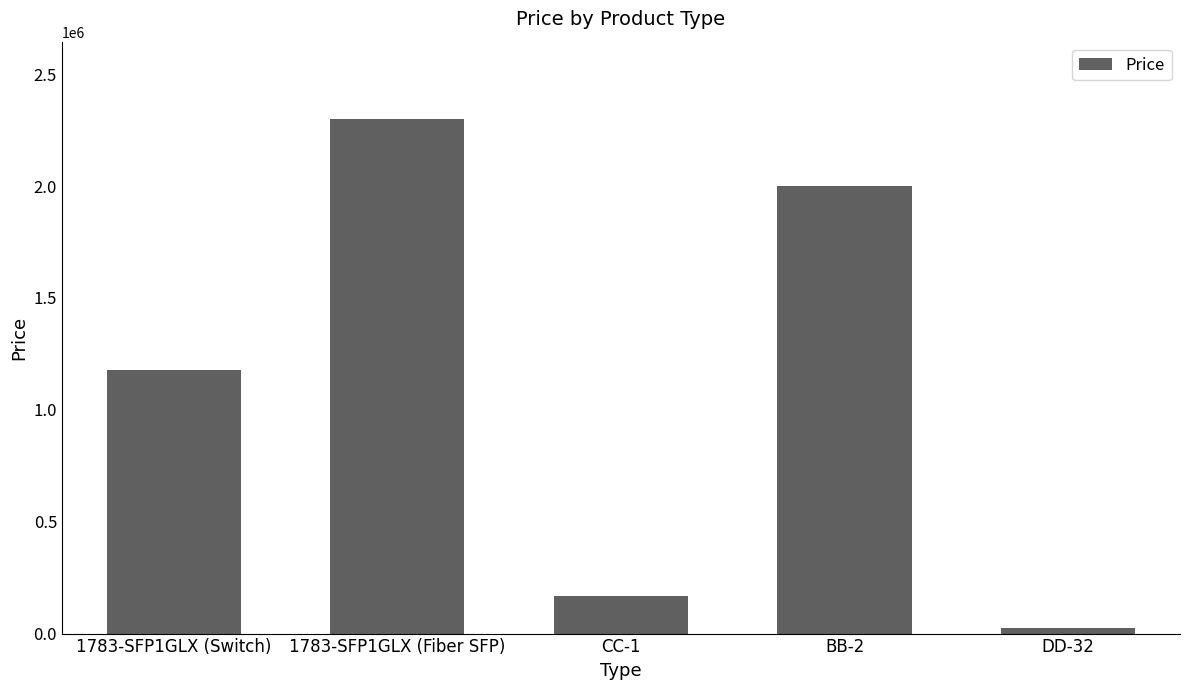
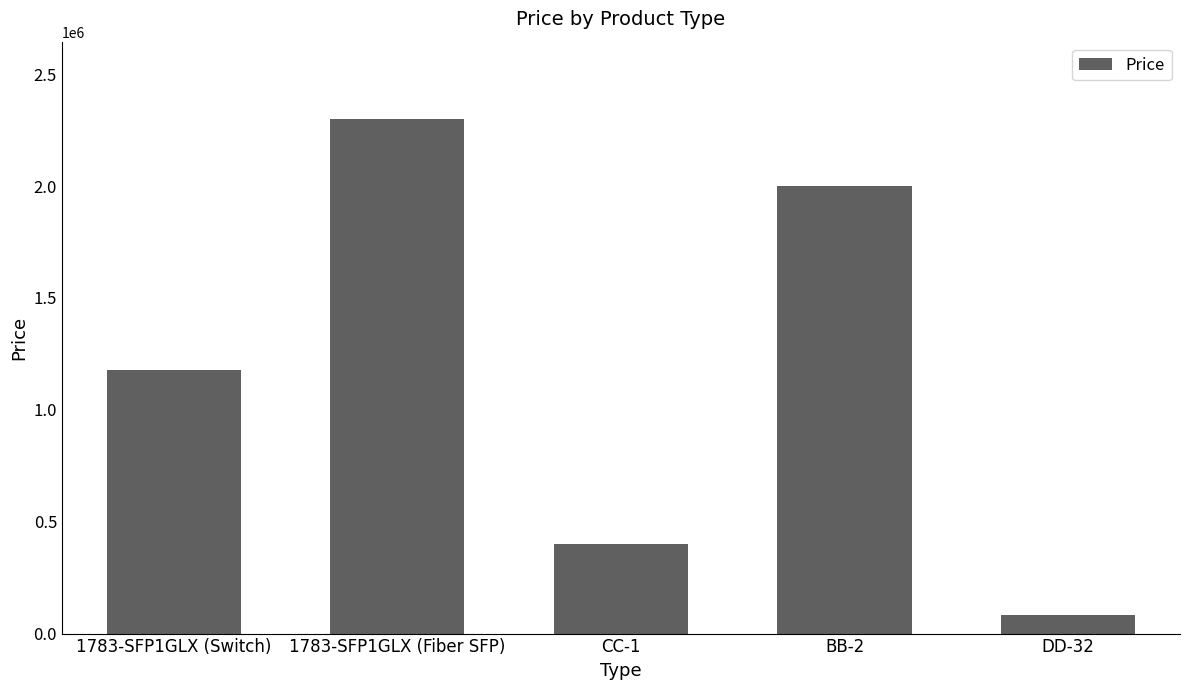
CC-1: 170000 -> 400000
DD-32: 30000 -> 80000
